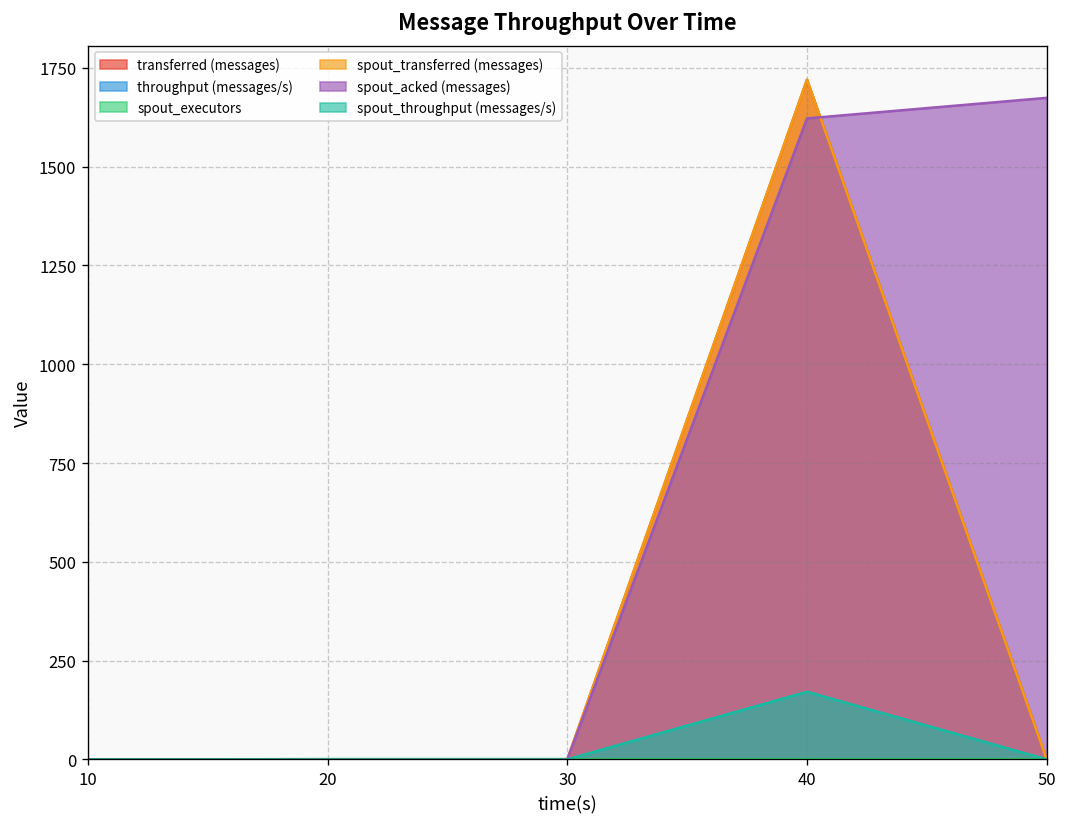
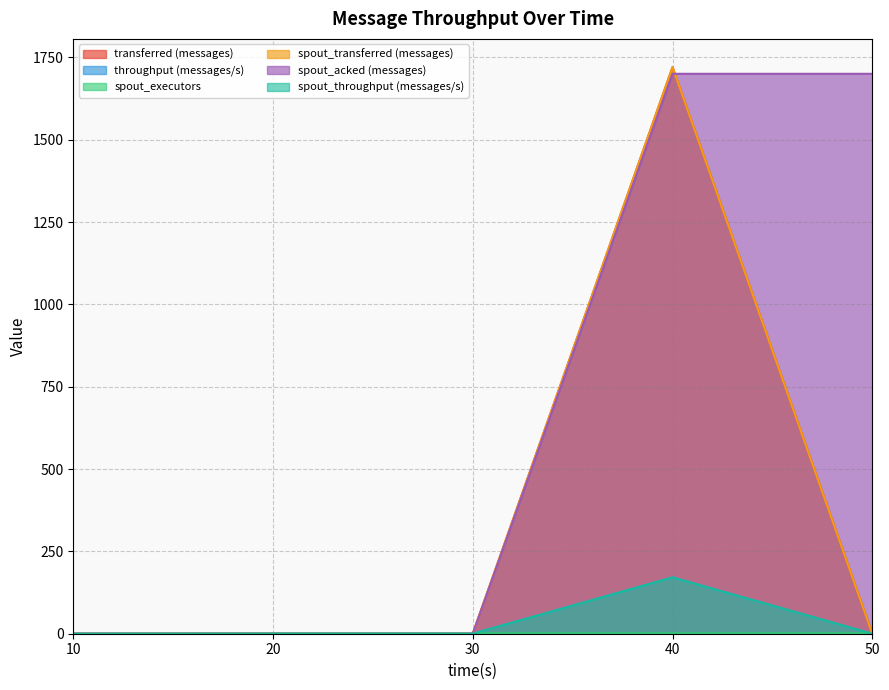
spout_acked (messages), 40: 1620 -> 1700
spout_acked (messages), 50: 1670 -> 1700
